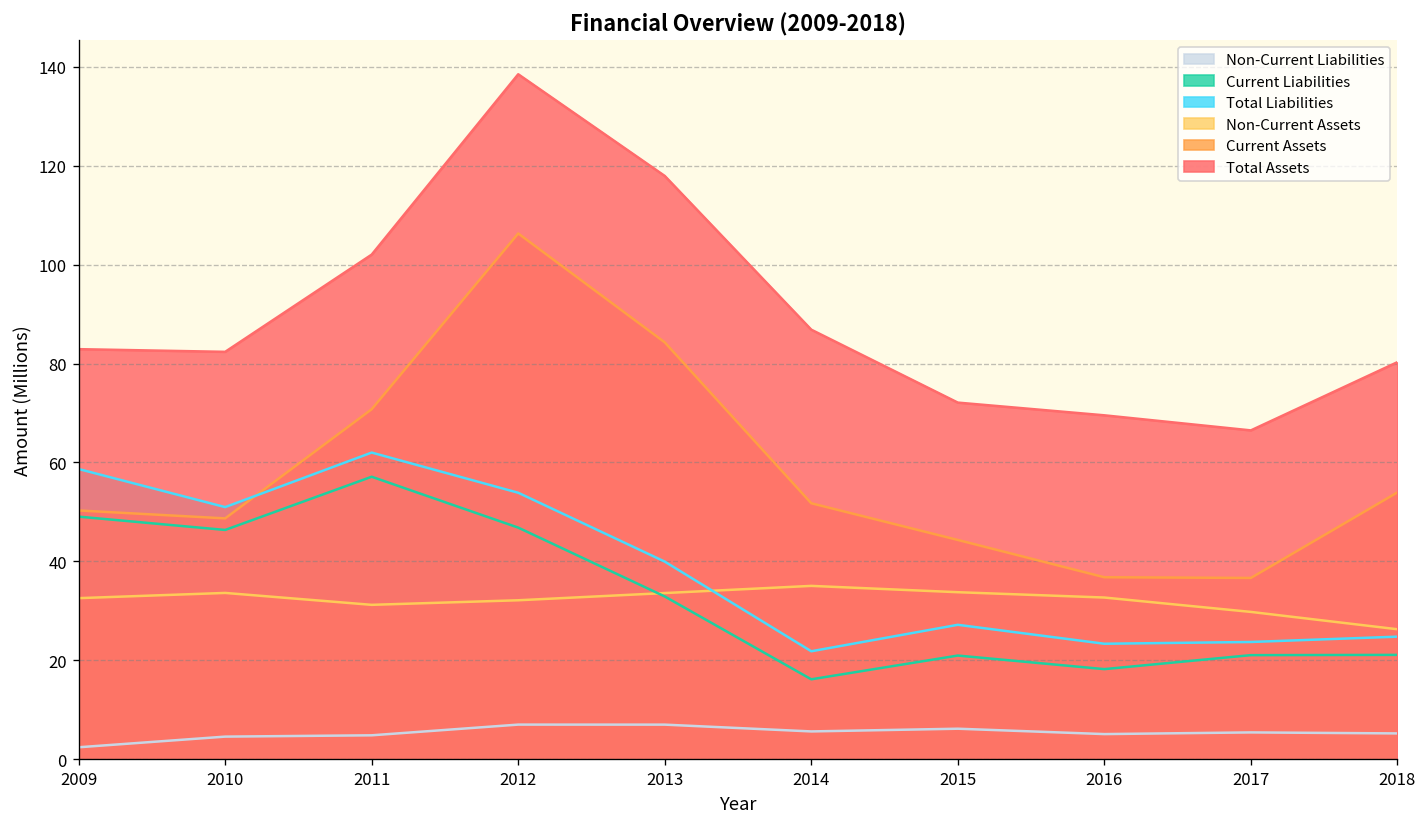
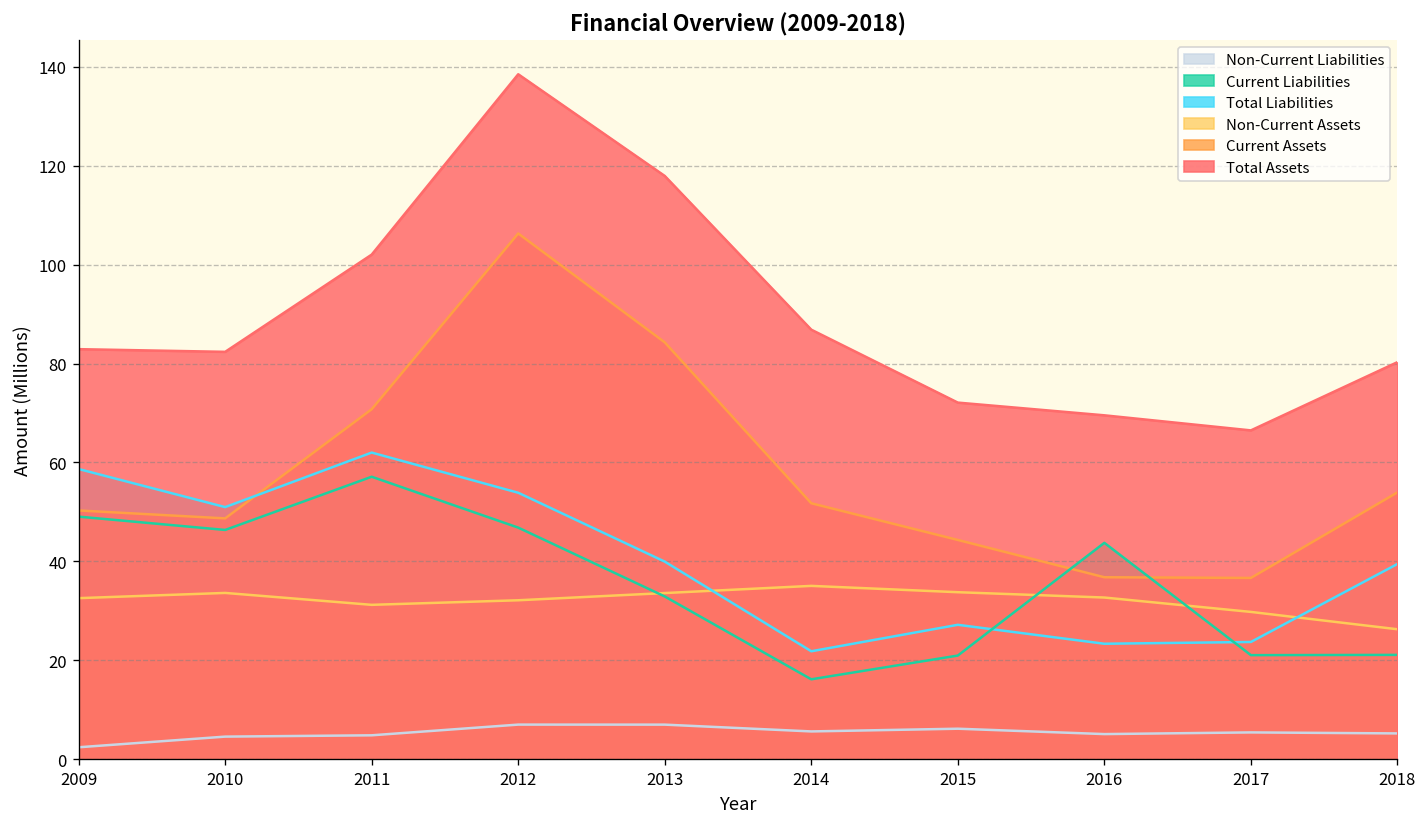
Current Liabilities, 2016: 18 -> 44
Total Liabilities, 2018: 25 -> 39
